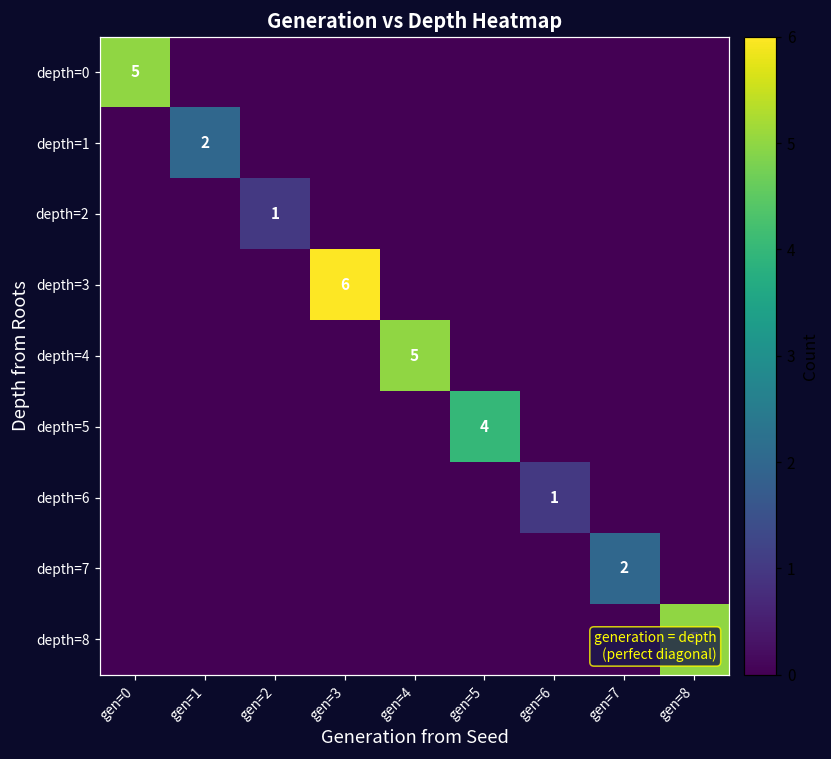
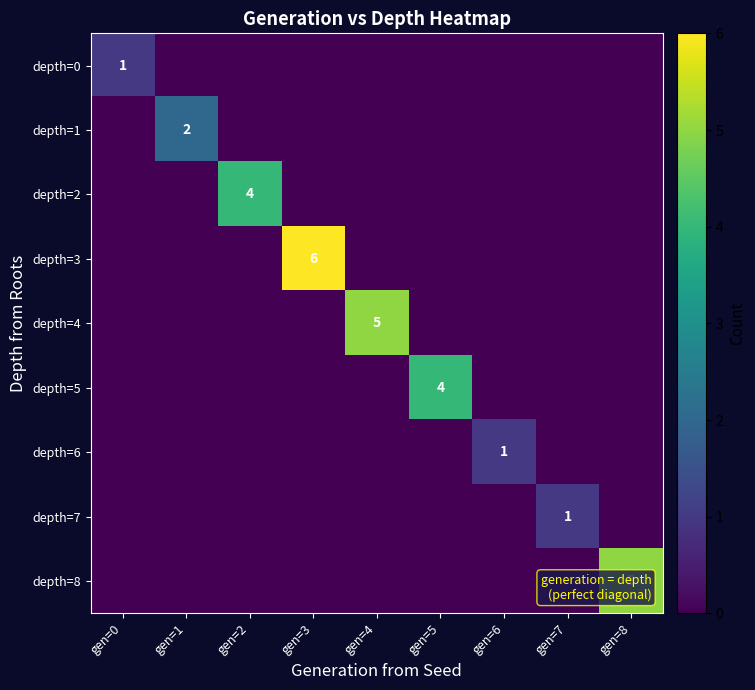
depth=0, gen=0: 5 -> 1
depth=2, gen=2: 1 -> 4
depth=7, gen=7: 2 -> 1
